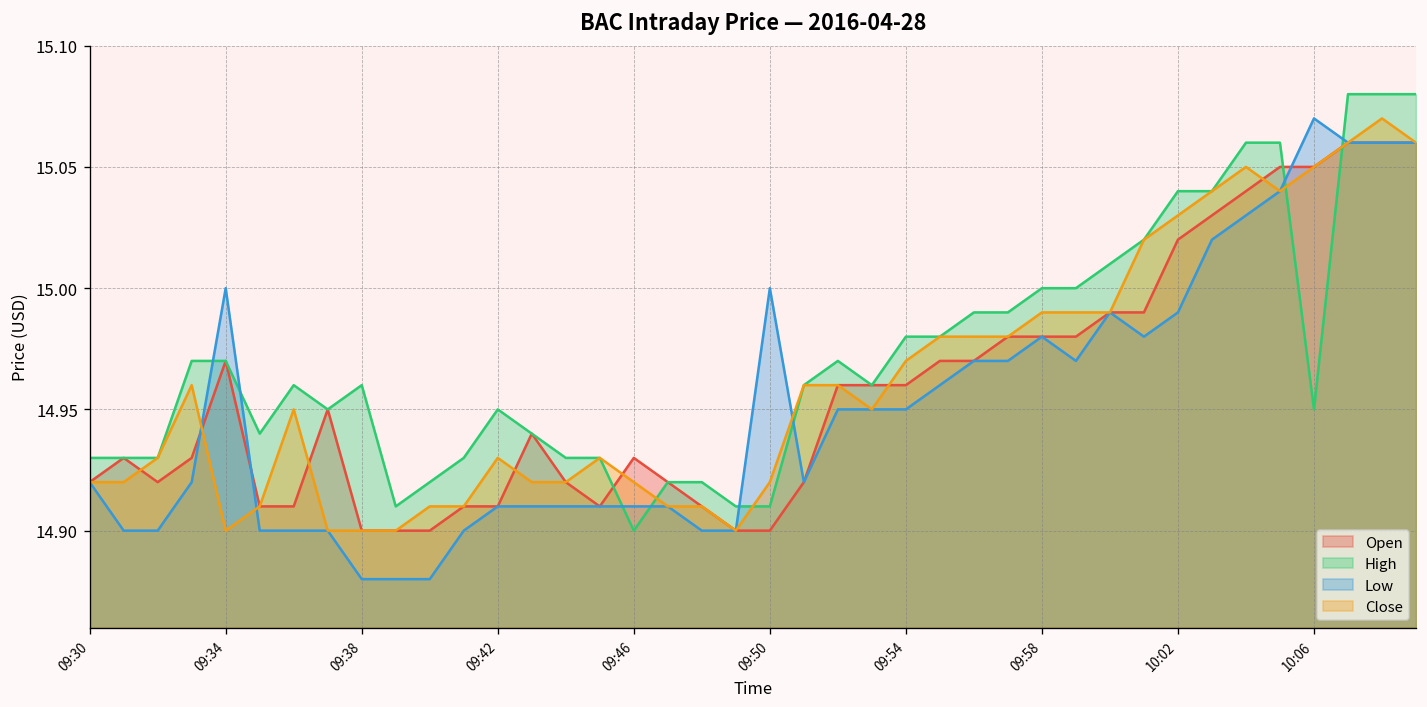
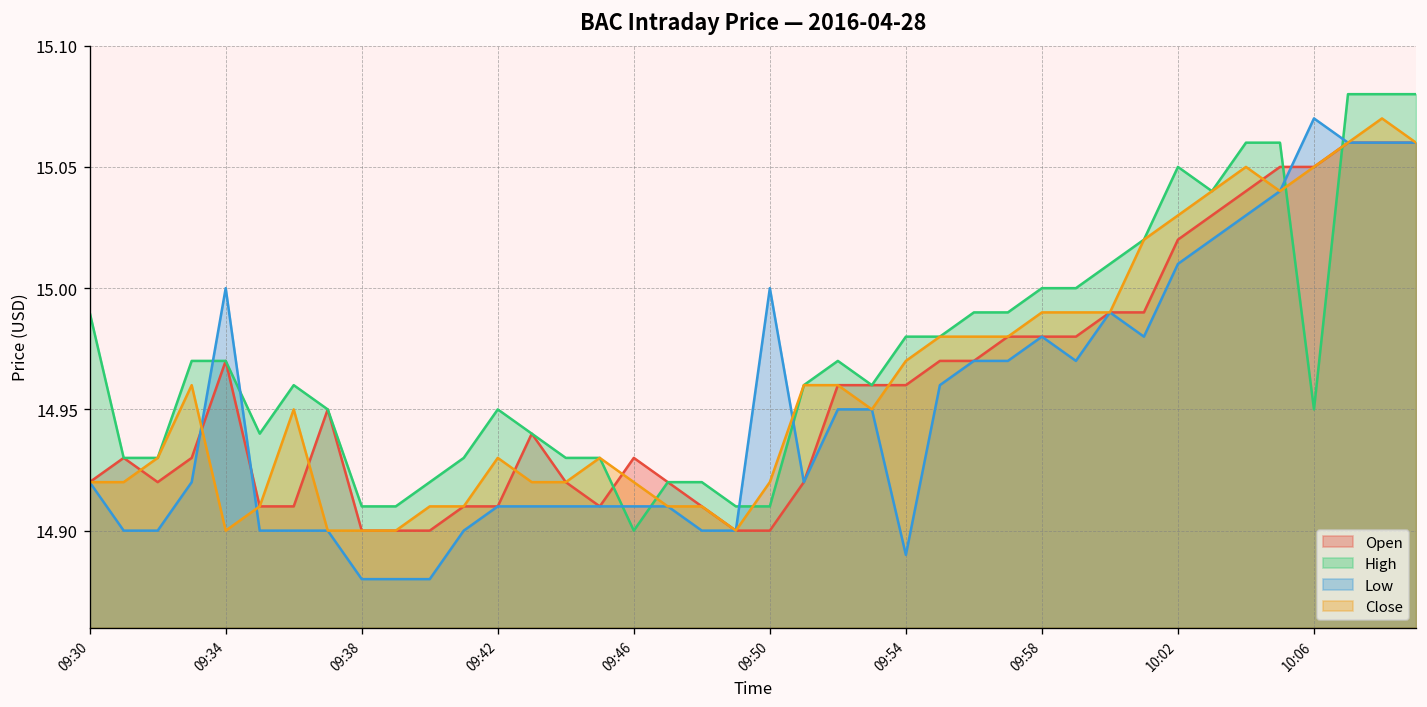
High, 09:30: 14.93 -> 14.99
High, 09:38: 14.96 -> 14.91
Low, 09:54: 14.95 -> 14.89
High, 10:02: 15.04 -> 15.05
Low, 10:02: 14.99 -> 15.01
